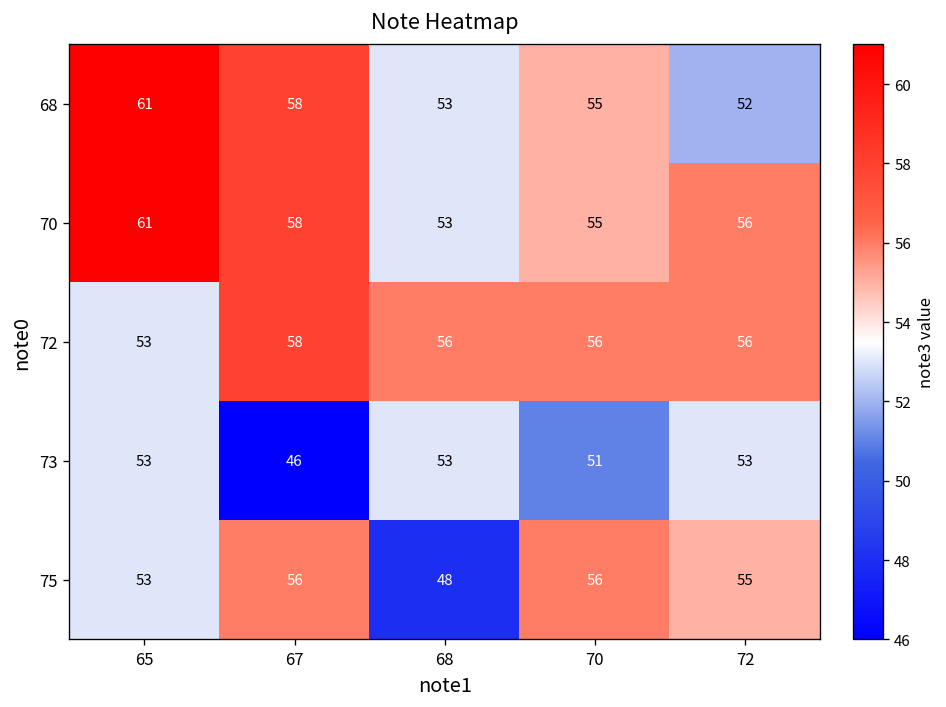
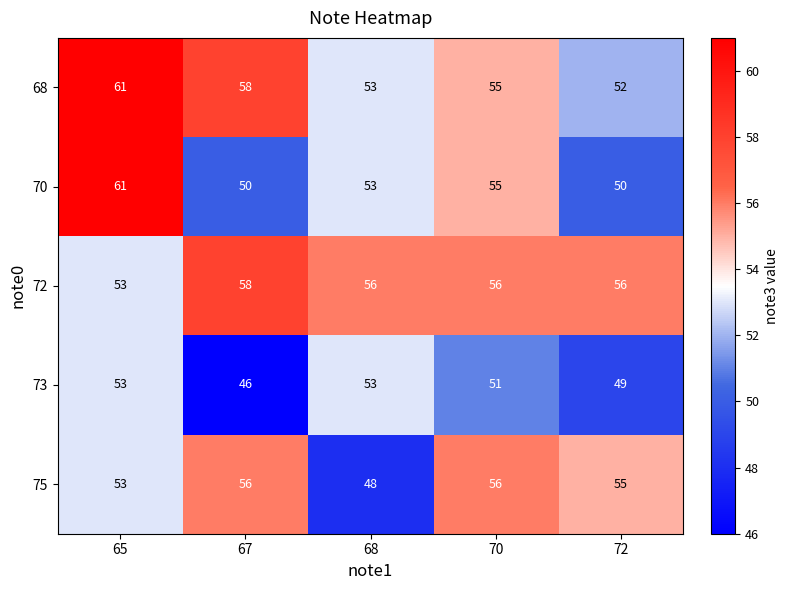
70, 67: 58 -> 50
70, 72: 56 -> 50
73, 72: 53 -> 49
